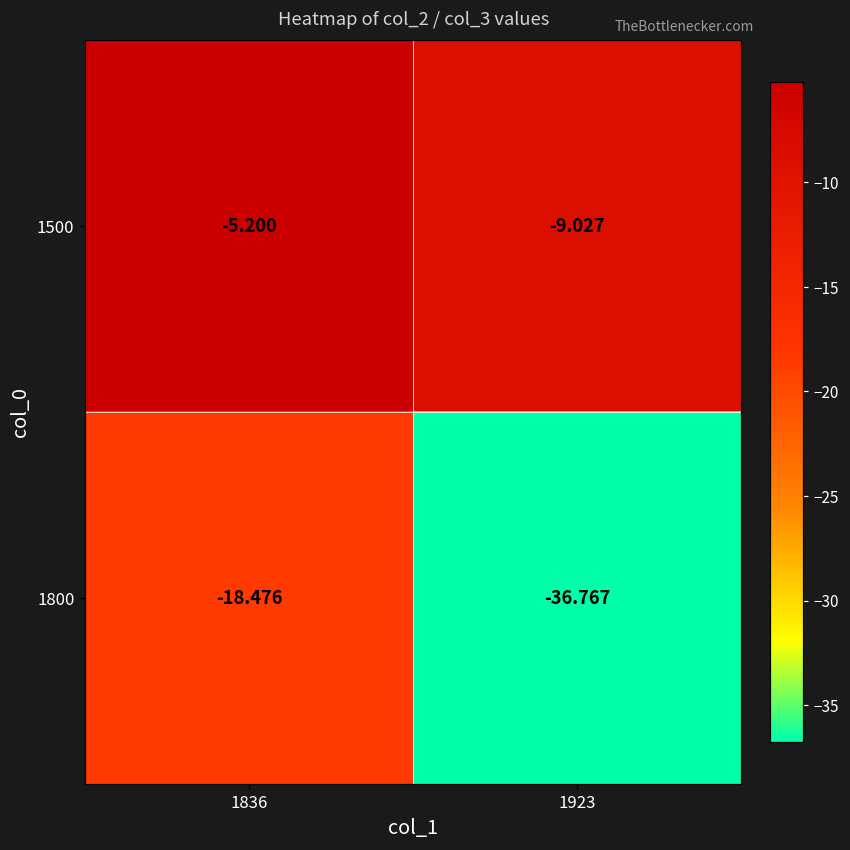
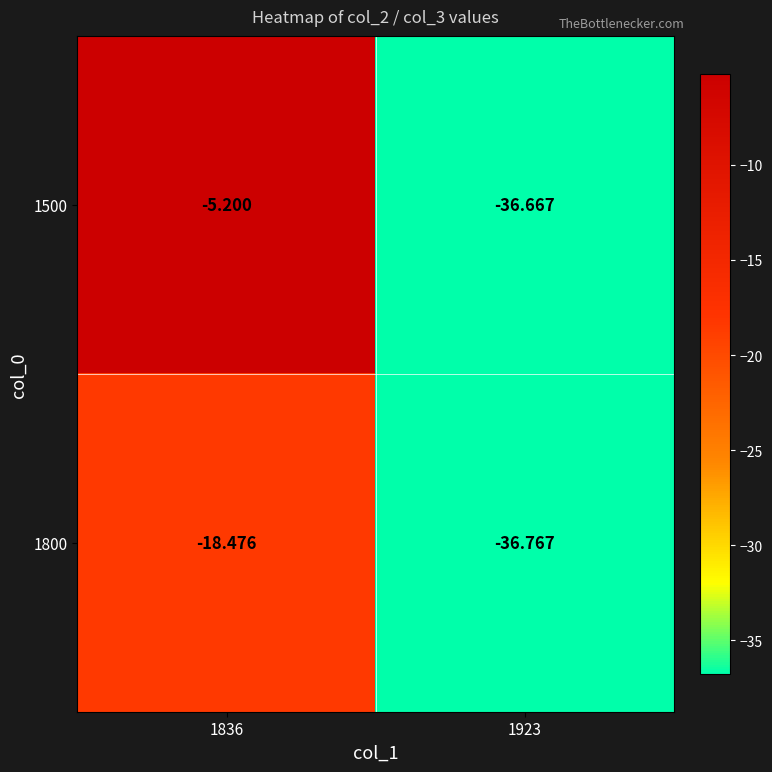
1500, 1923: -9.027 -> -36.667
